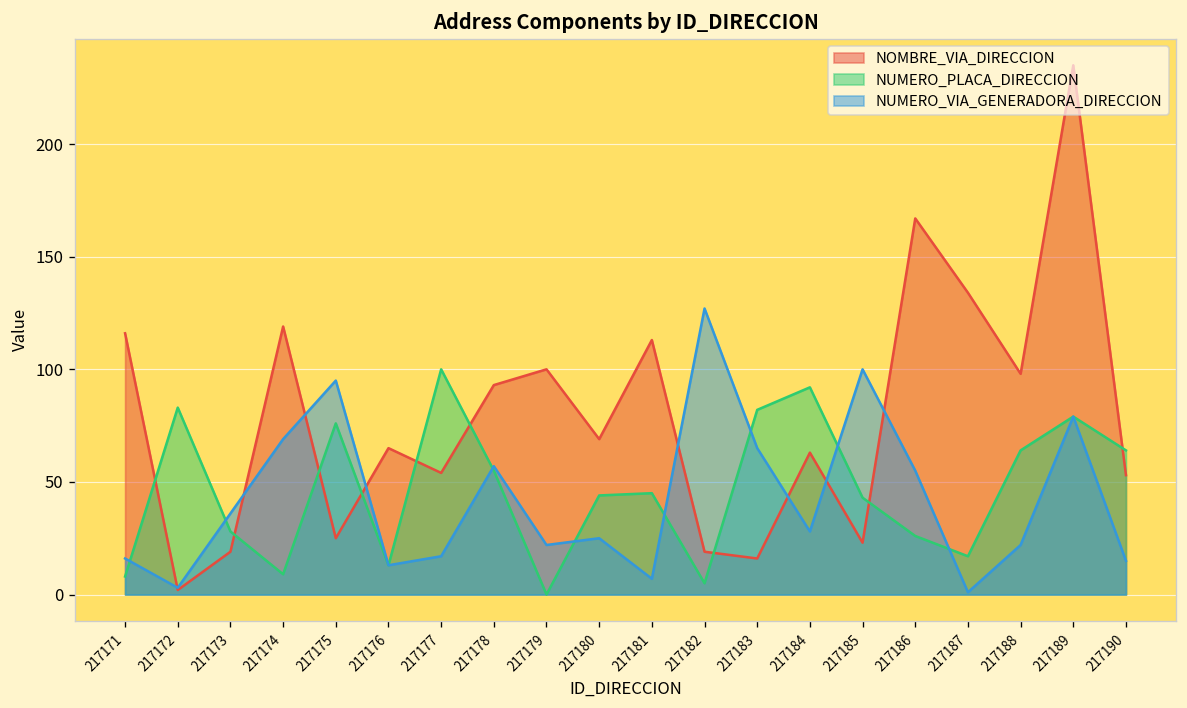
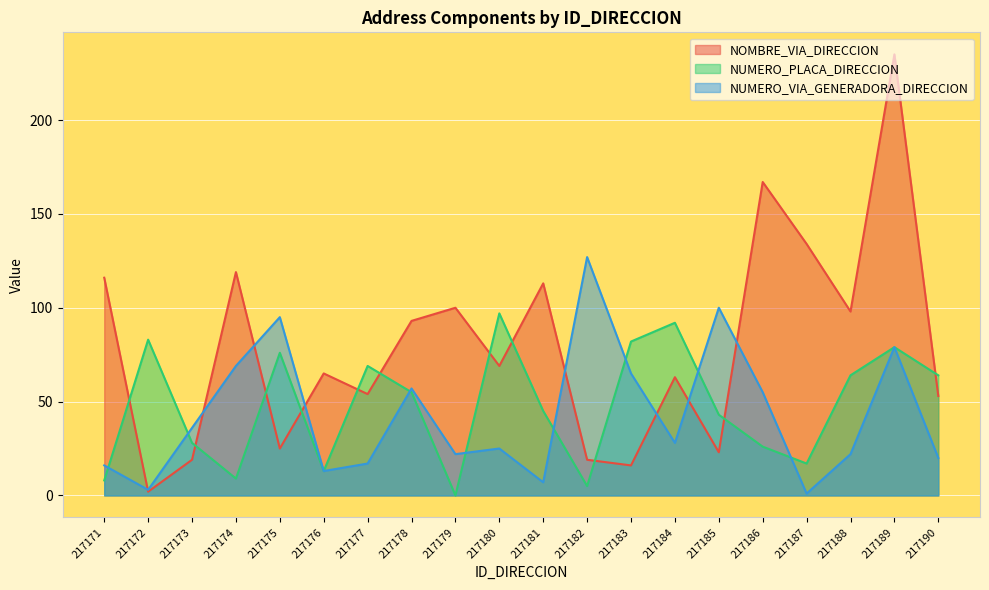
NUMERO_PLACA_DIRECCION, 217177: 100 -> 69
NUMERO_PLACA_DIRECCION, 217180: 44 -> 97
NUMERO_VIA_GENERADORA_DIRECCION, 217190: 15 -> 20
